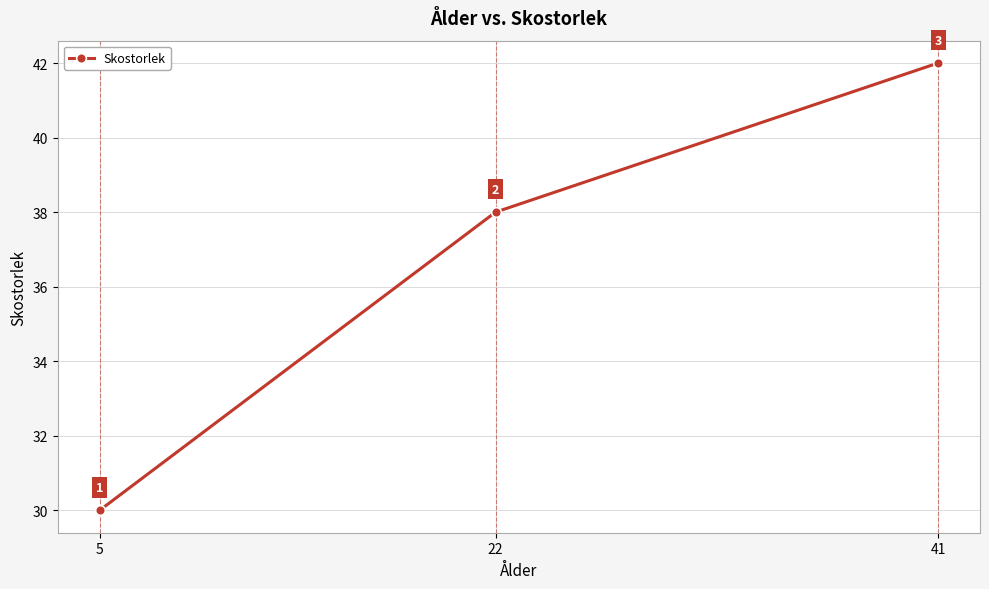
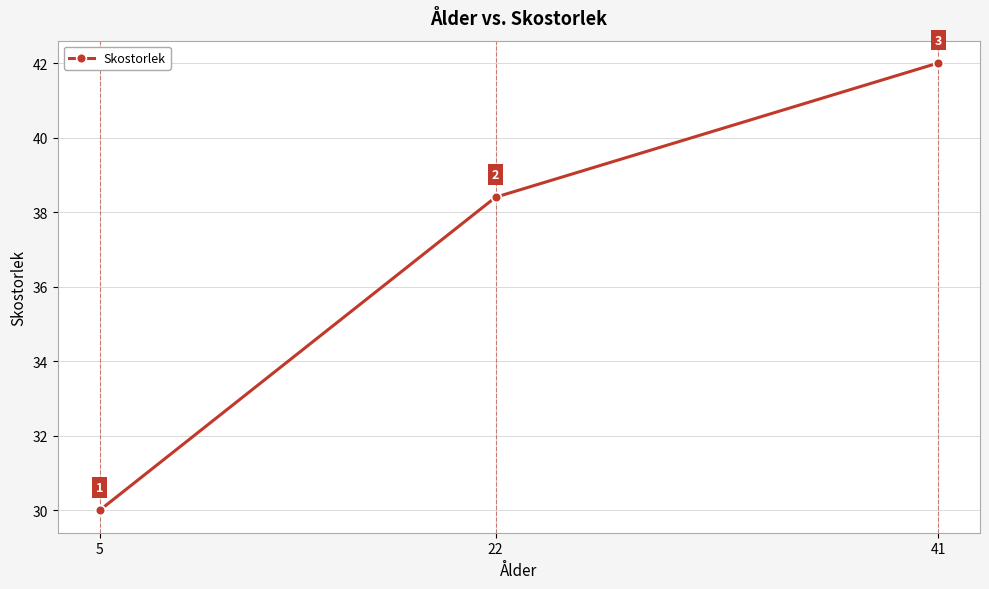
22: 38.0 -> 38.4
